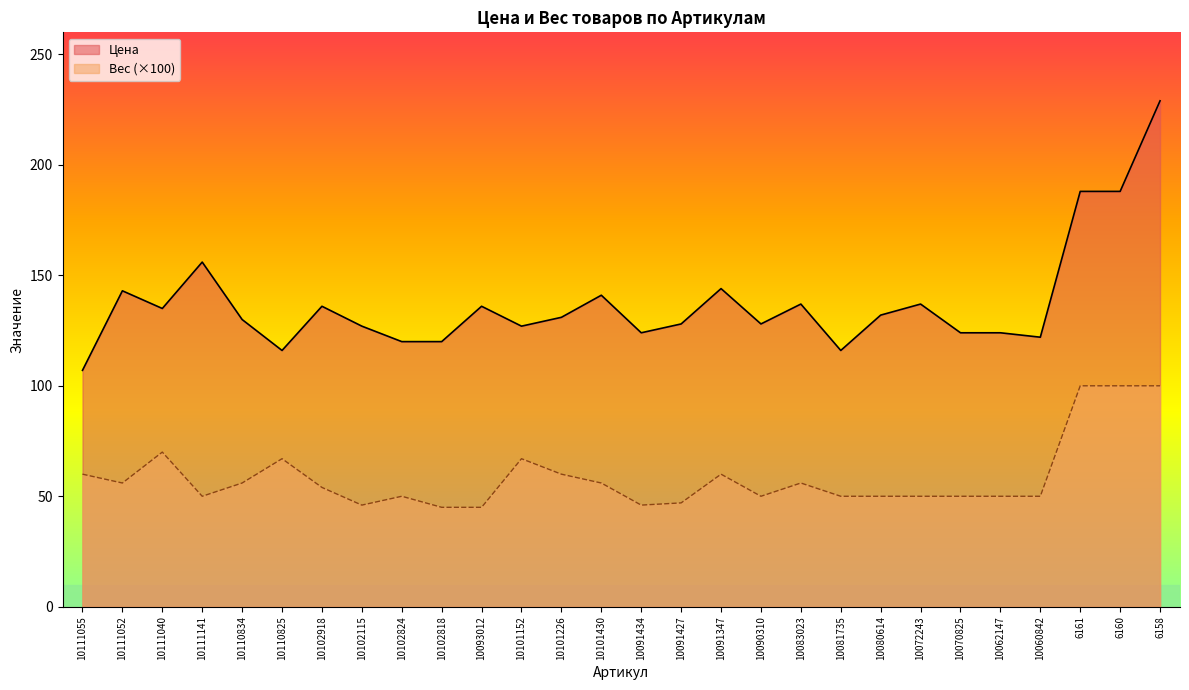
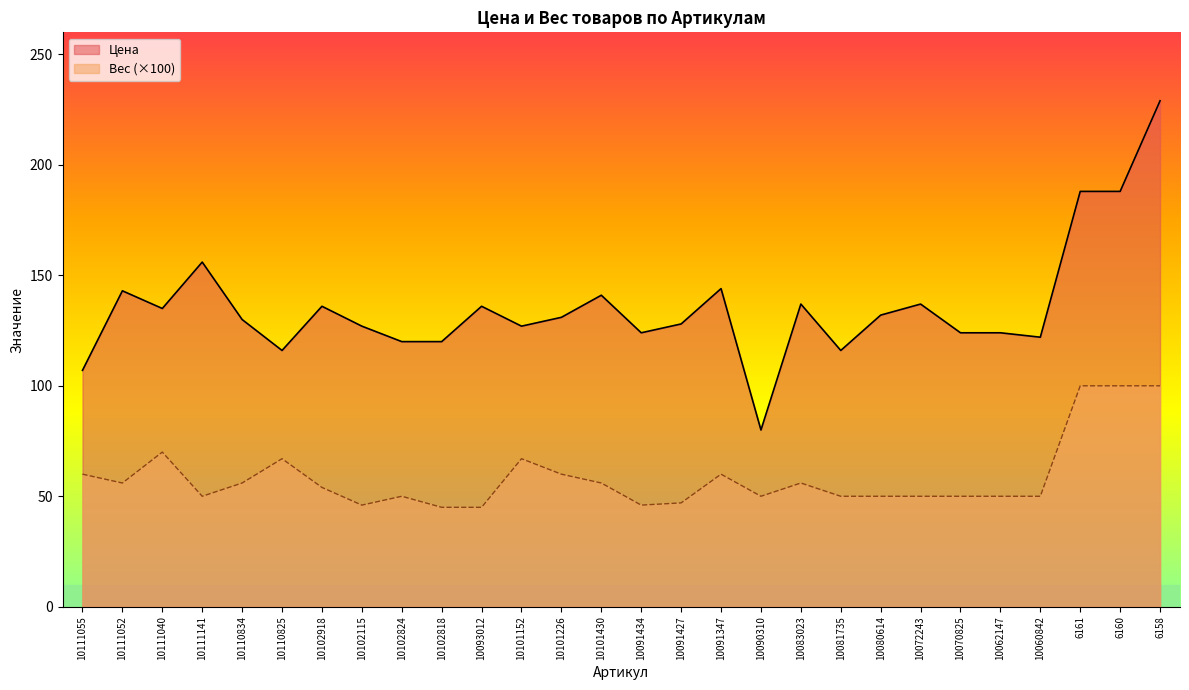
Цена, 10090310: 128 -> 80
